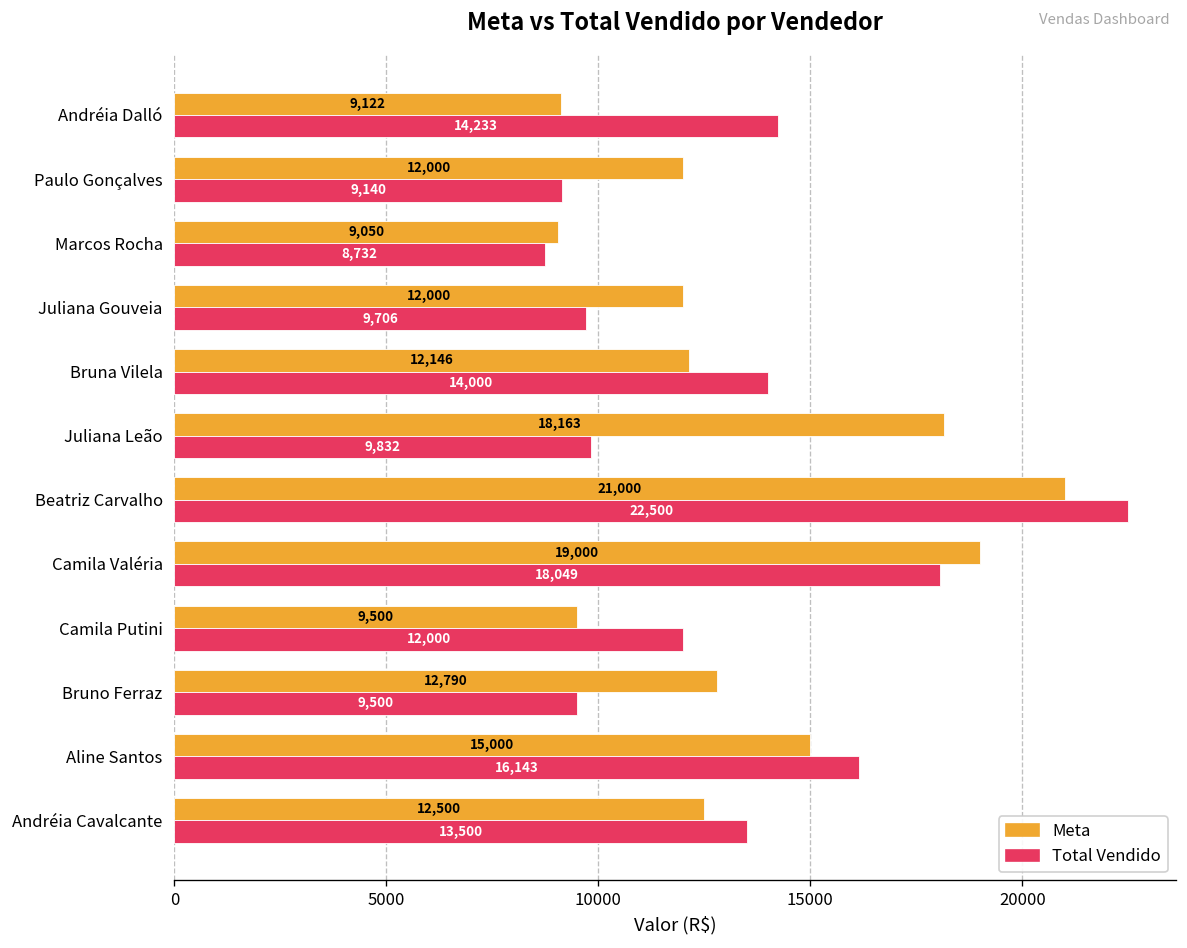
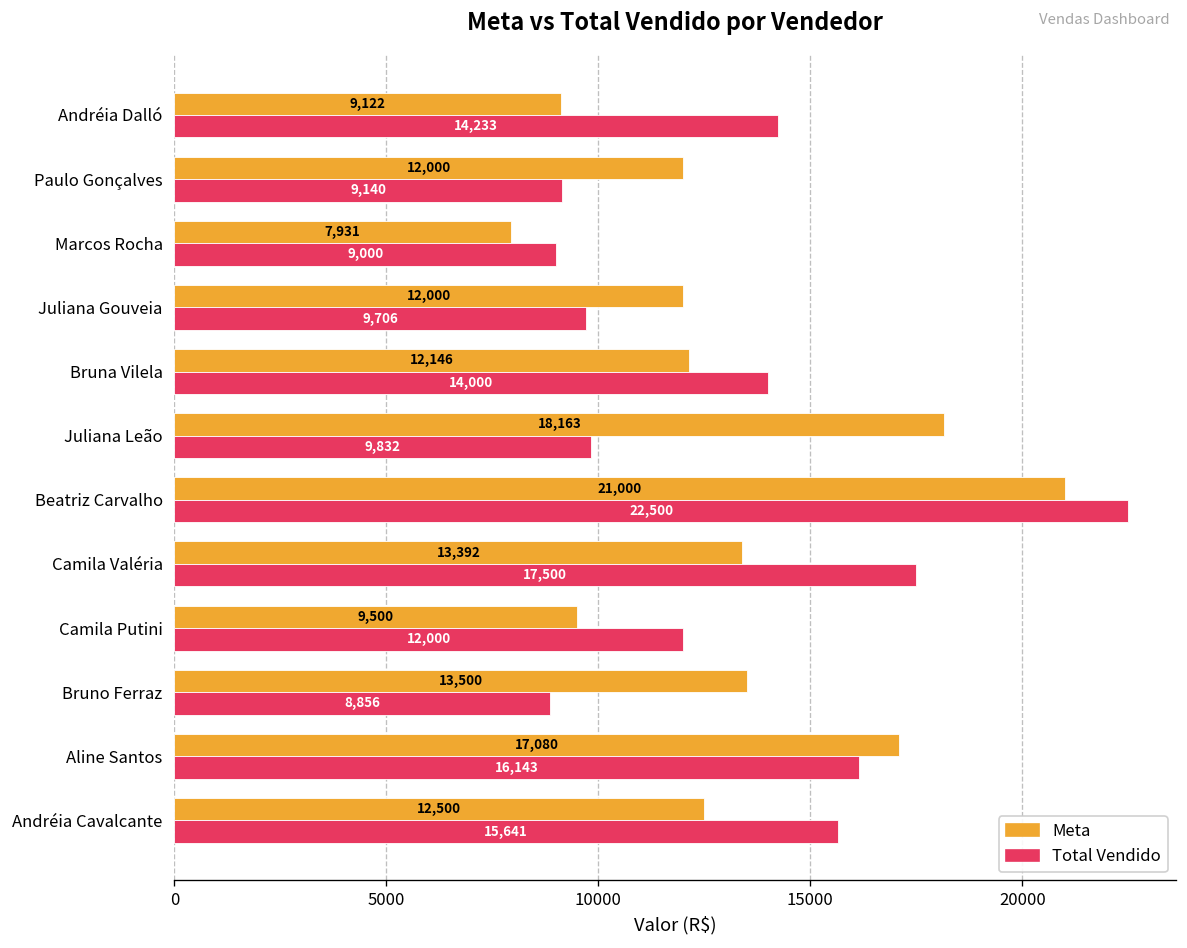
Meta, Marcos Rocha: 9,050 -> 7,931
Total Vendido, Marcos Rocha: 8,732 -> 9,000
Meta, Camila Valéria: 19,000 -> 13,392
Total Vendido, Camila Valéria: 18,049 -> 17,500
Meta, Bruno Ferraz: 12,790 -> 13,500
Total Vendido, Bruno Ferraz: 9,500 -> 8,856
Meta, Aline Santos: 15,000 -> 17,080
Total Vendido, Andréia Cavalcante: 13,500 -> 15,641
